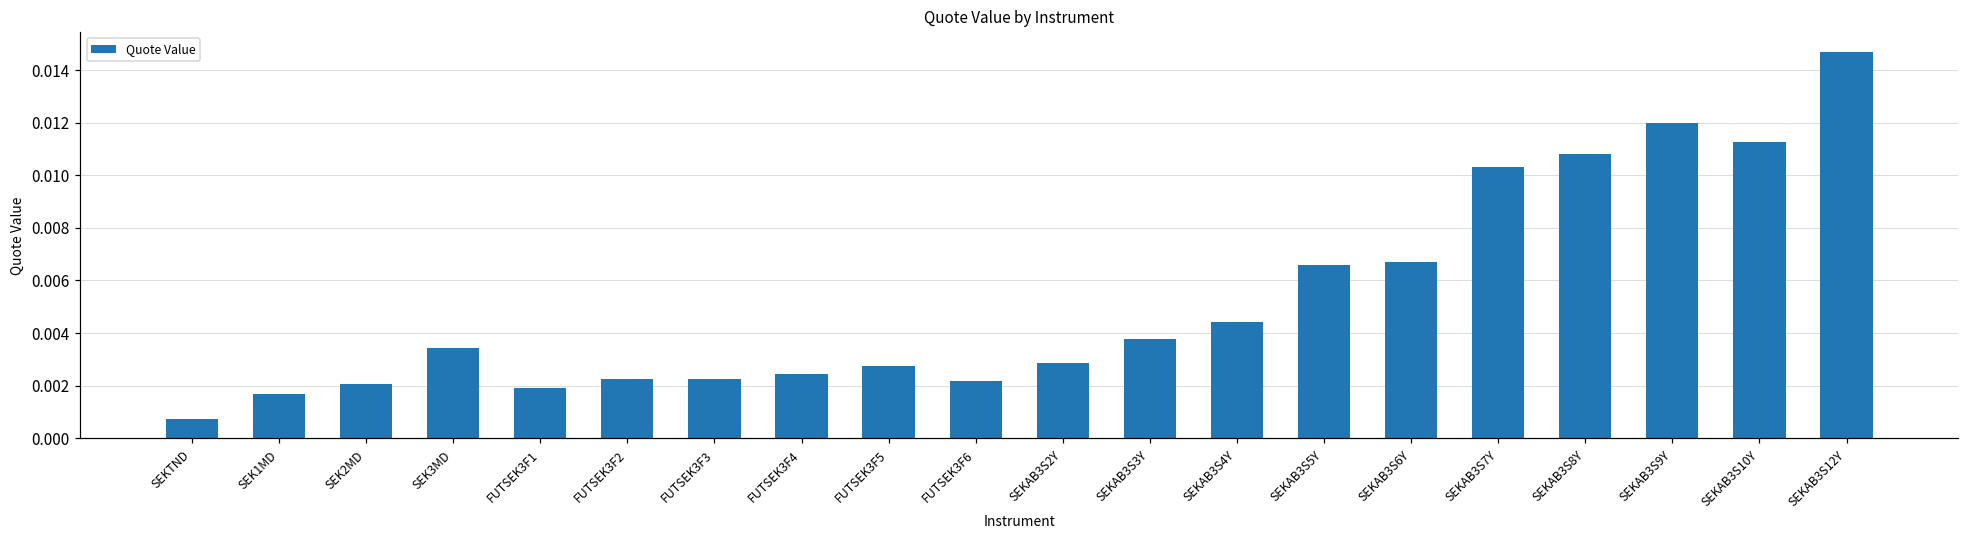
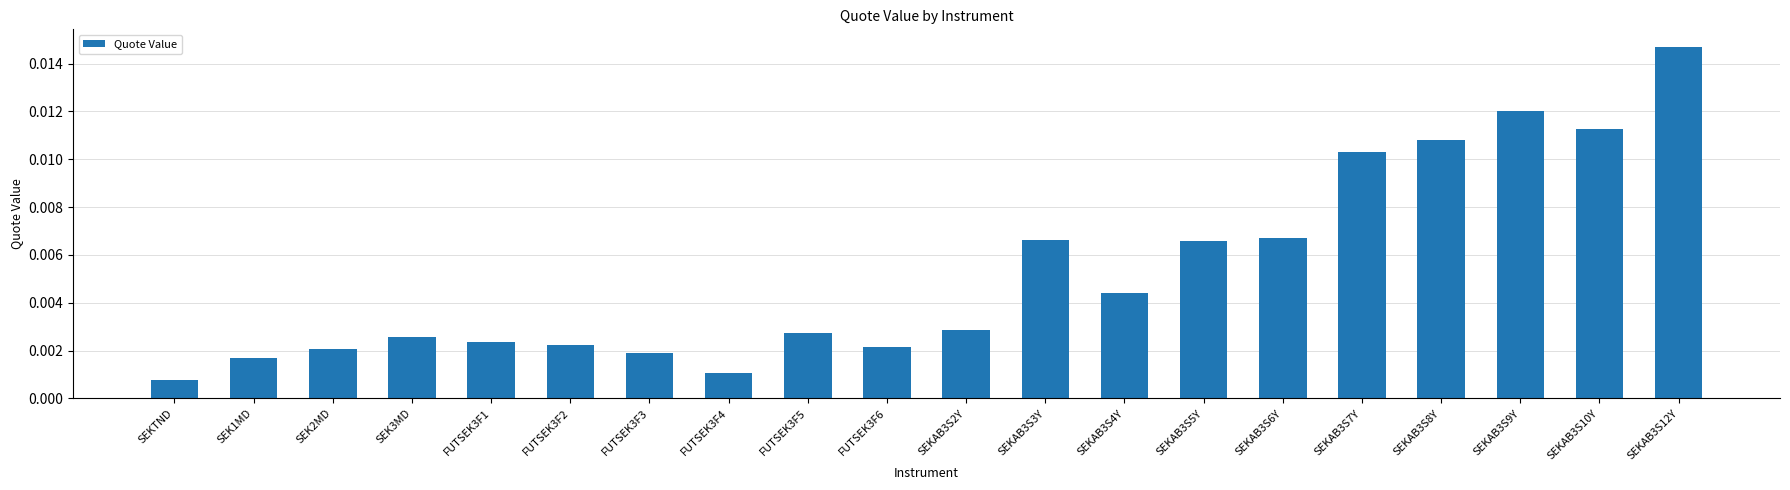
SEK3MD: 0.0034 -> 0.0026
FUTSEK3F1: 0.0019 -> 0.0023
FUTSEK3F3: 0.0022 -> 0.0019
FUTSEK3F4: 0.0024 -> 0.0010
SEKAB3S3Y: 0.0038 -> 0.0066
